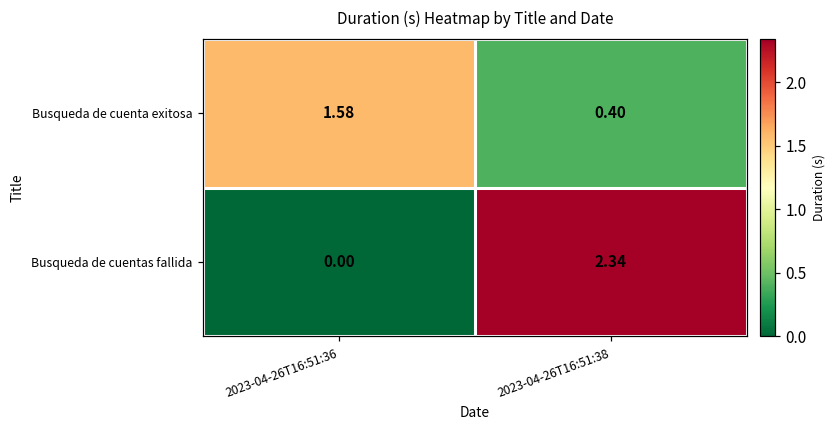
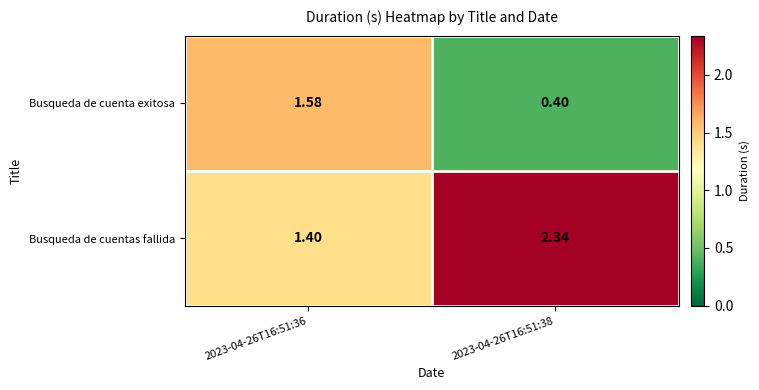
Busqueda de cuentas fallida, 2023-04-26T16:51:36: 0.00 -> 1.40
